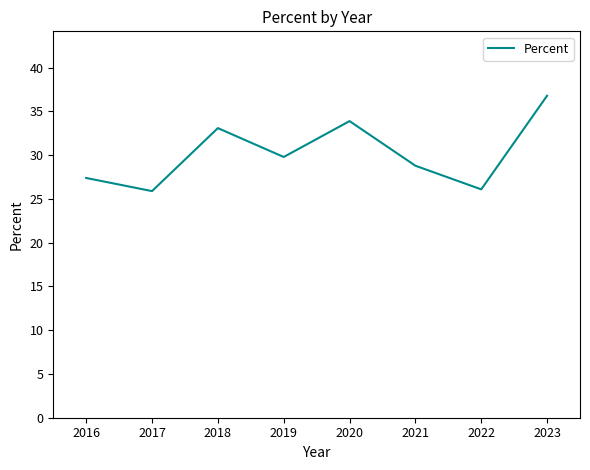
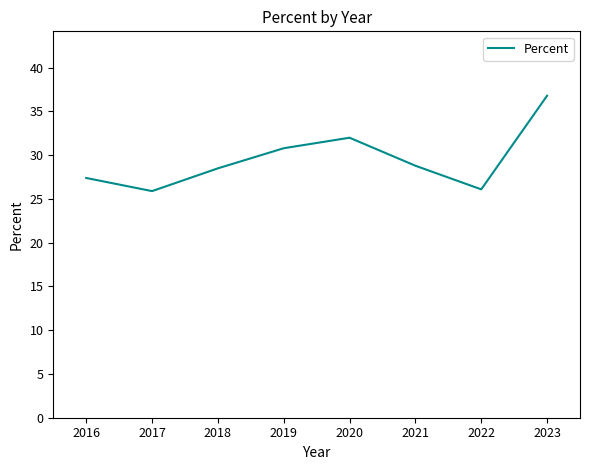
2018: 33 -> 29
2019: 30 -> 31
2020: 34 -> 32
